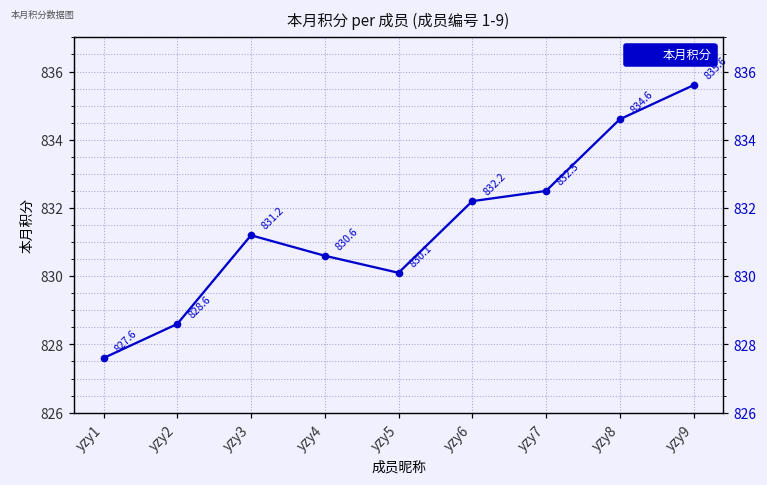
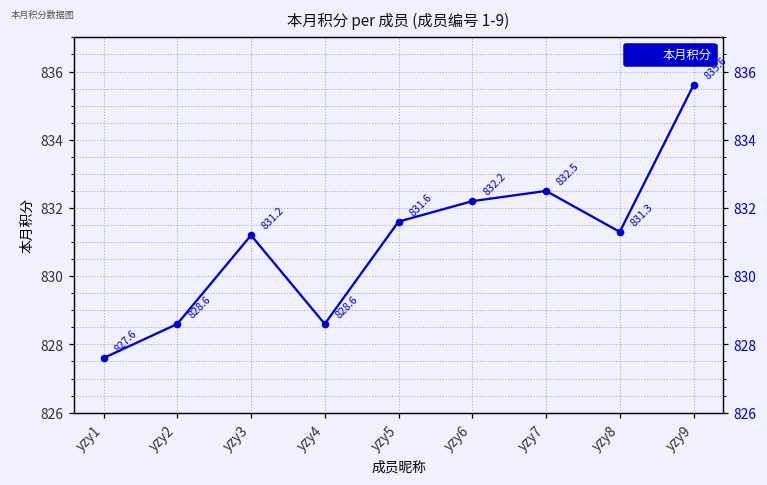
yzy4: 830.6 -> 828.6
yzy5: 830.1 -> 831.6
yzy8: 834.6 -> 831.3
